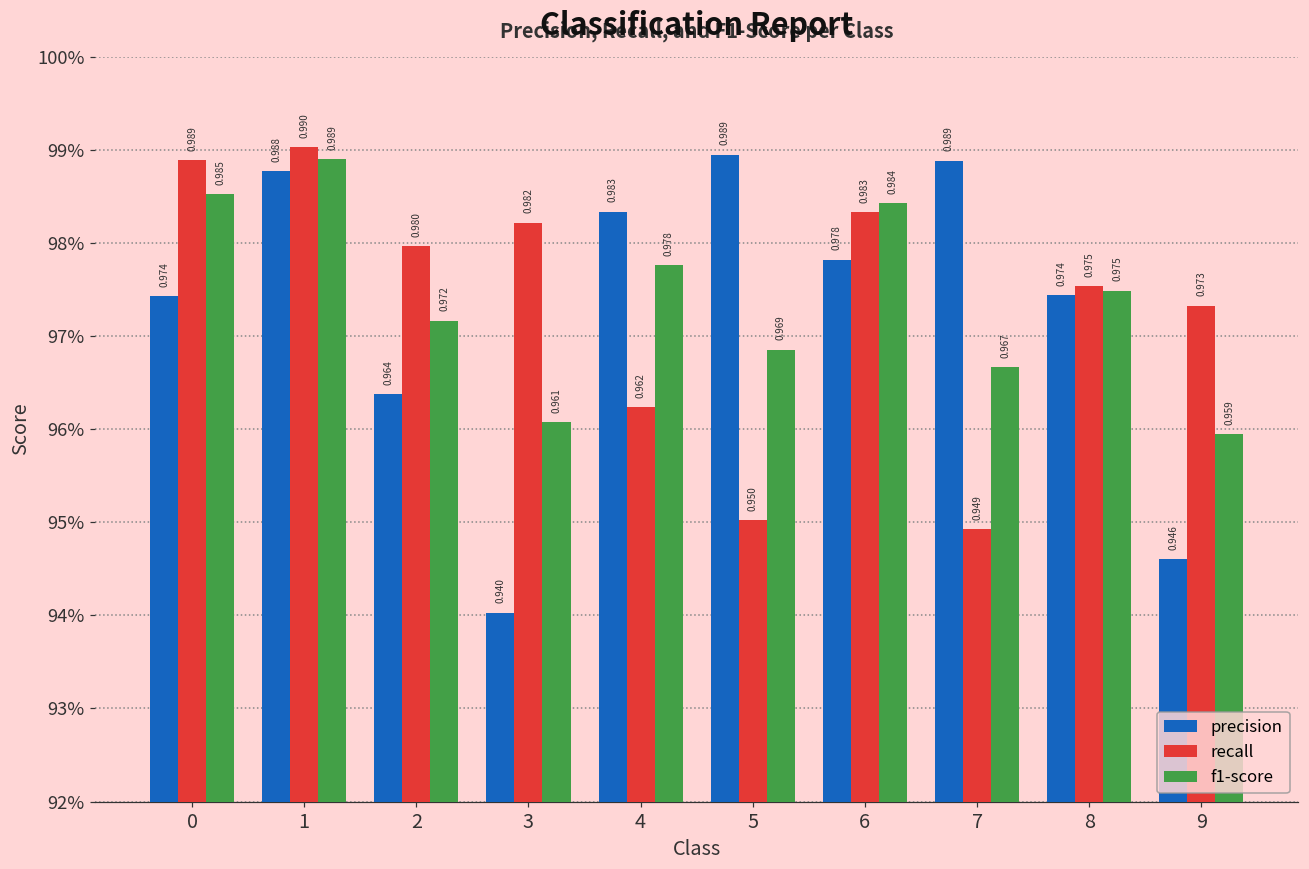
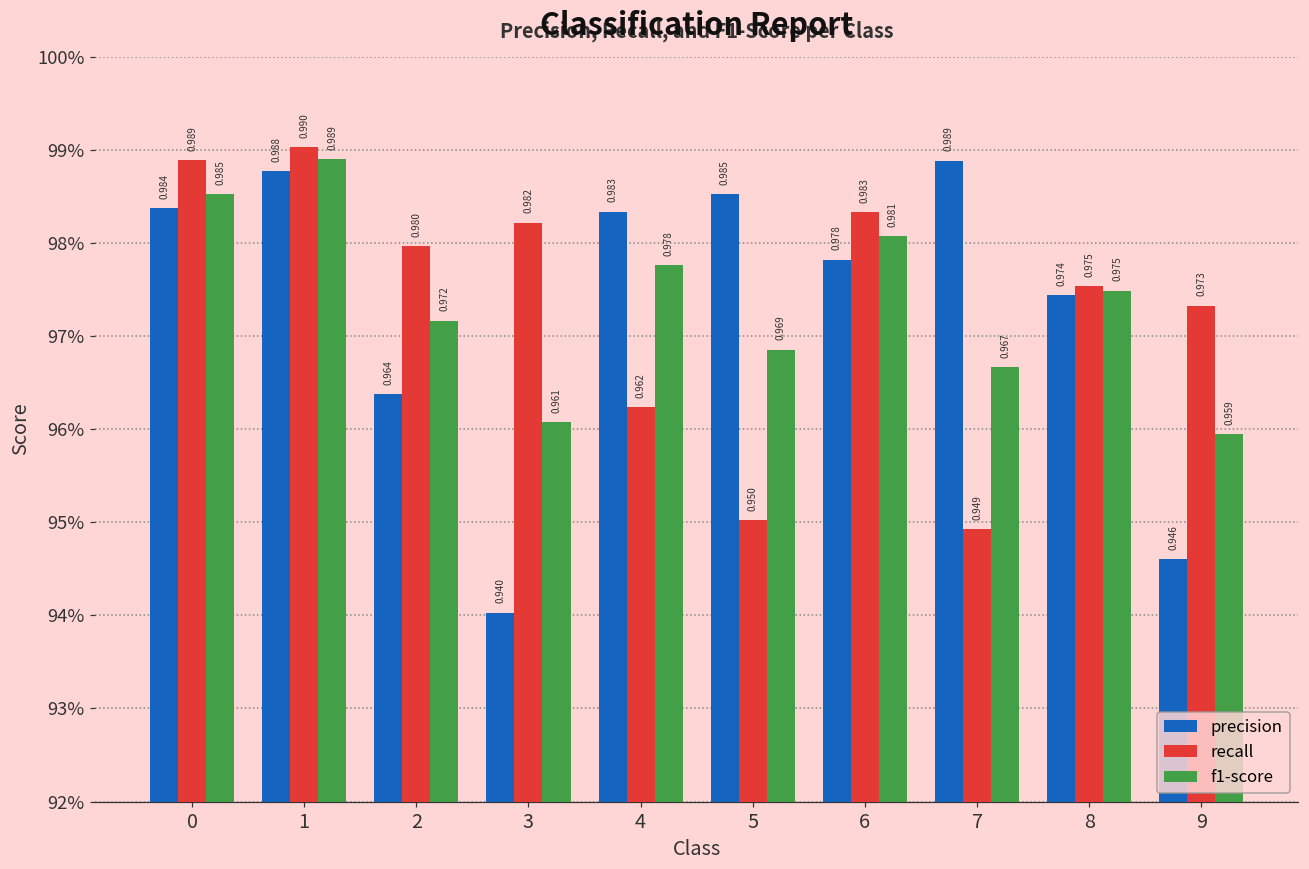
precision, 0: 0.974 -> 0.984
precision, 5: 0.989 -> 0.985
f1-score, 6: 0.984 -> 0.981
